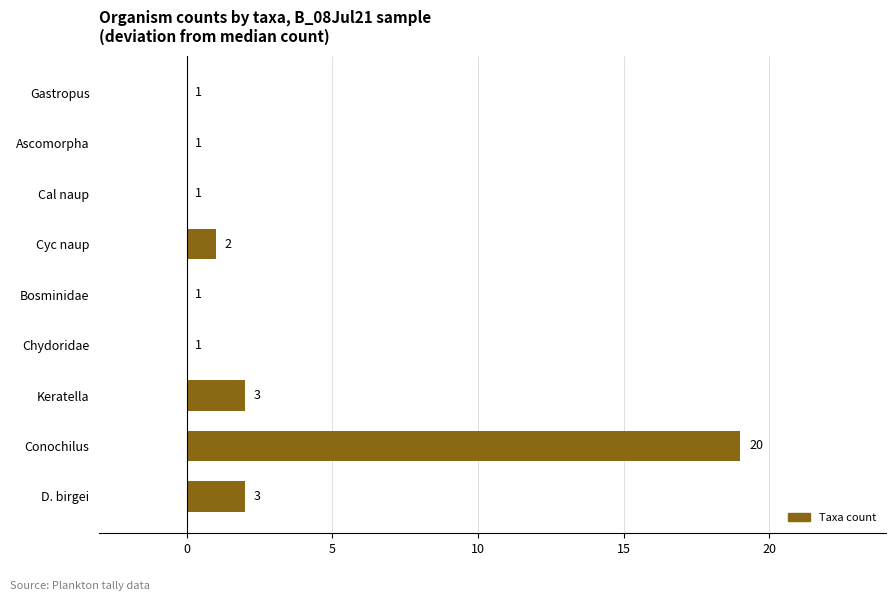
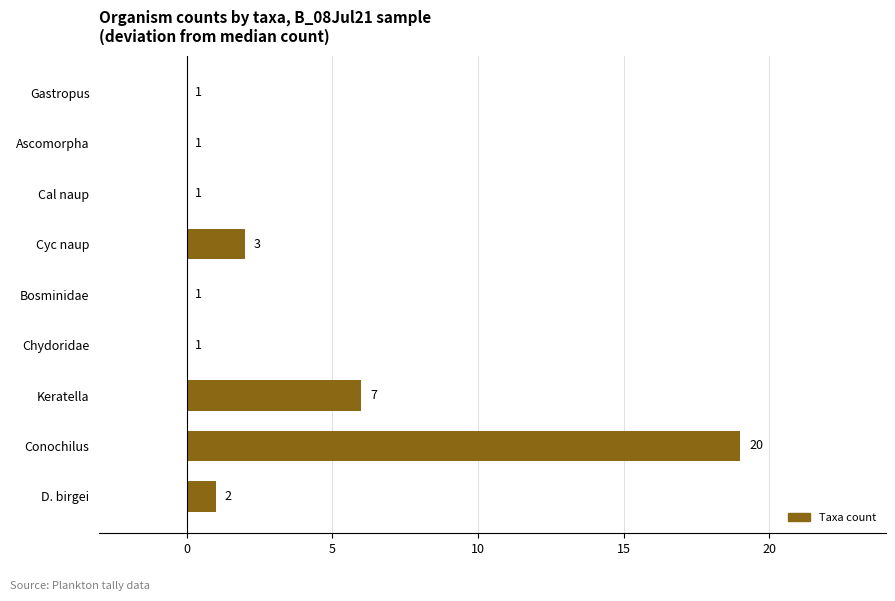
Cyc naup: 2 -> 3
Keratella: 3 -> 7
D. birgei: 3 -> 2
